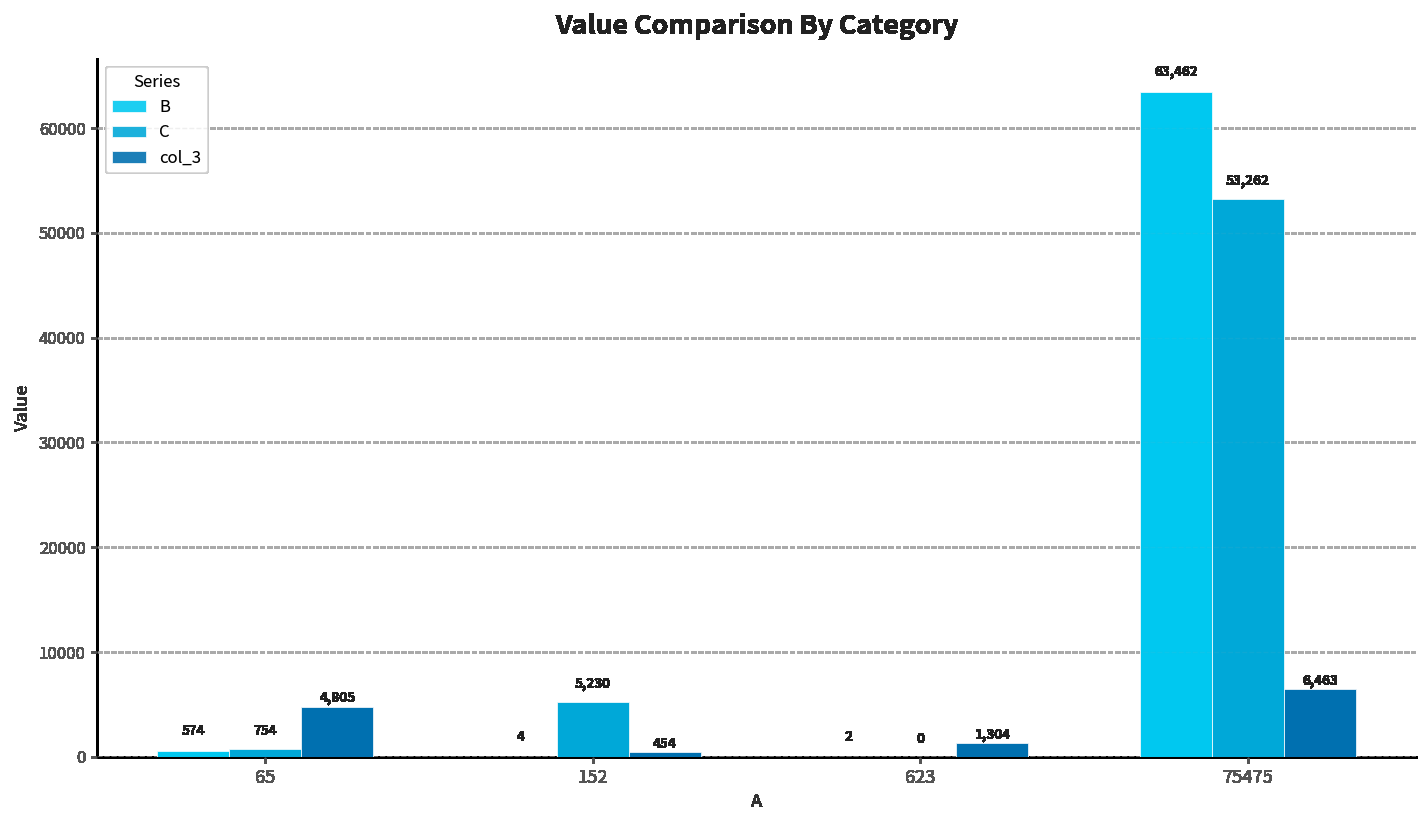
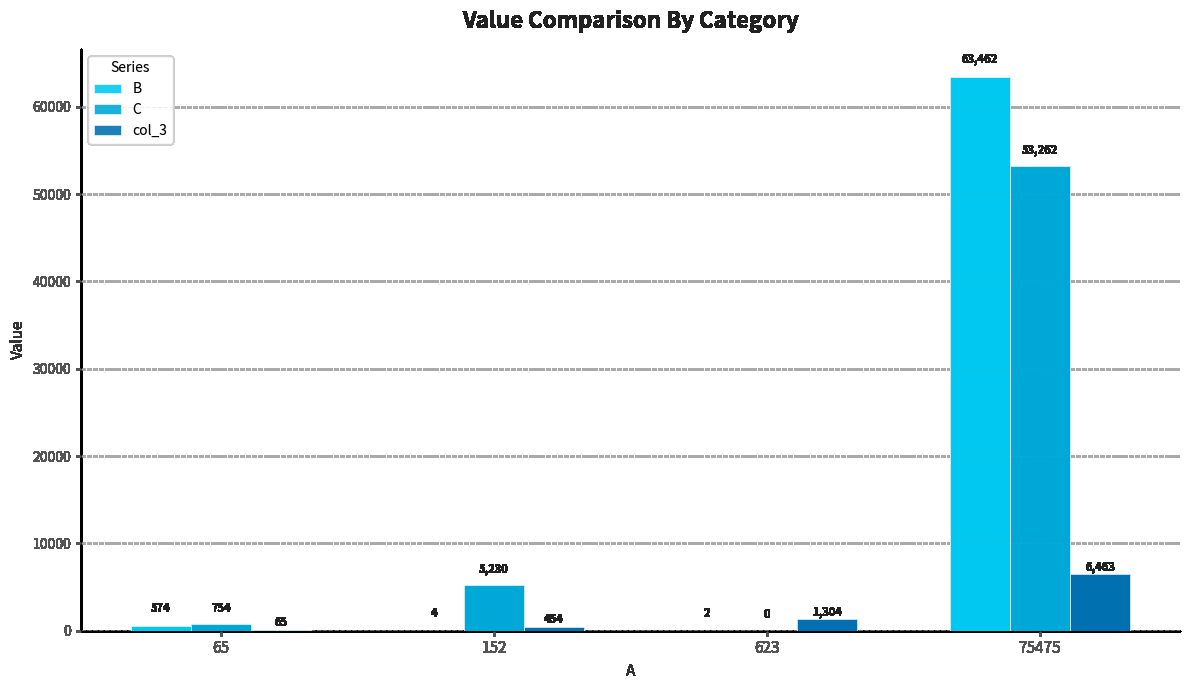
col_3, 65: 4,805 -> 65
